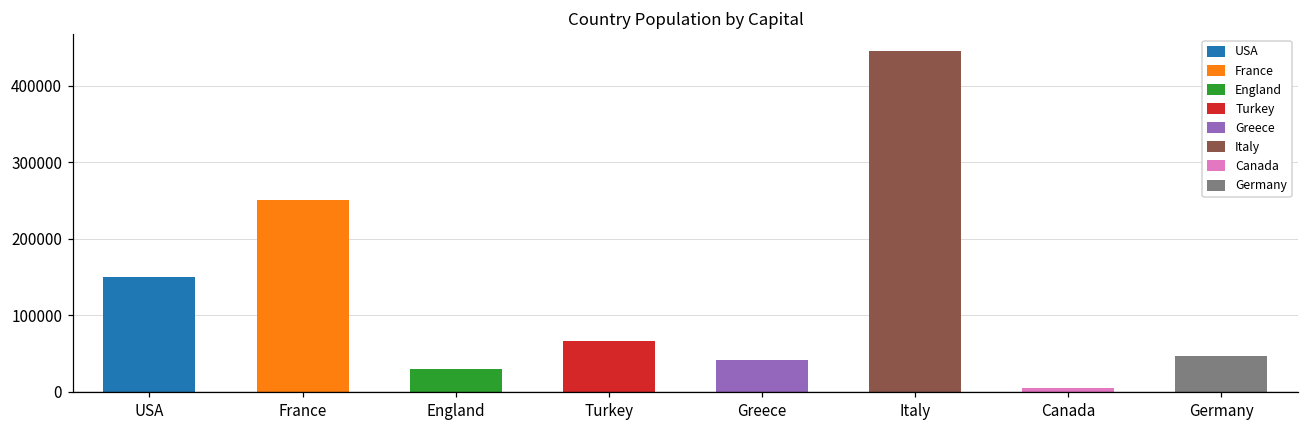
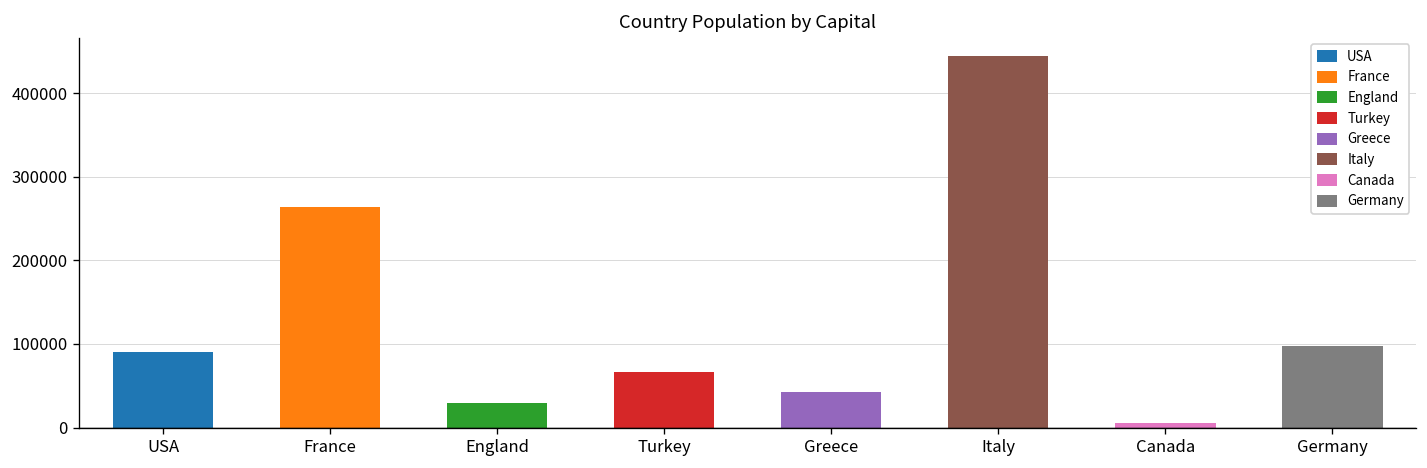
USA: 150000 -> 90000
France: 250000 -> 260000
Germany: 50000 -> 100000
